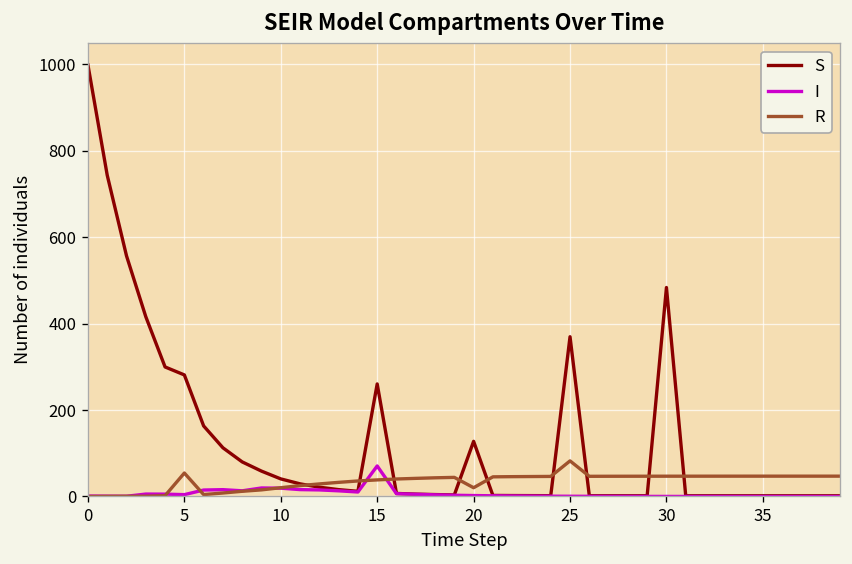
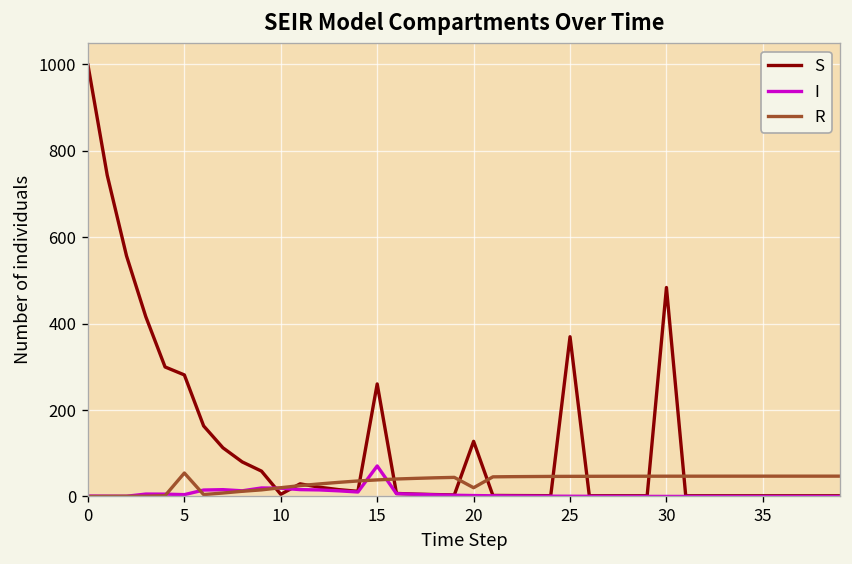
S, 10: 40 -> 0
R, 25: 80 -> 50
